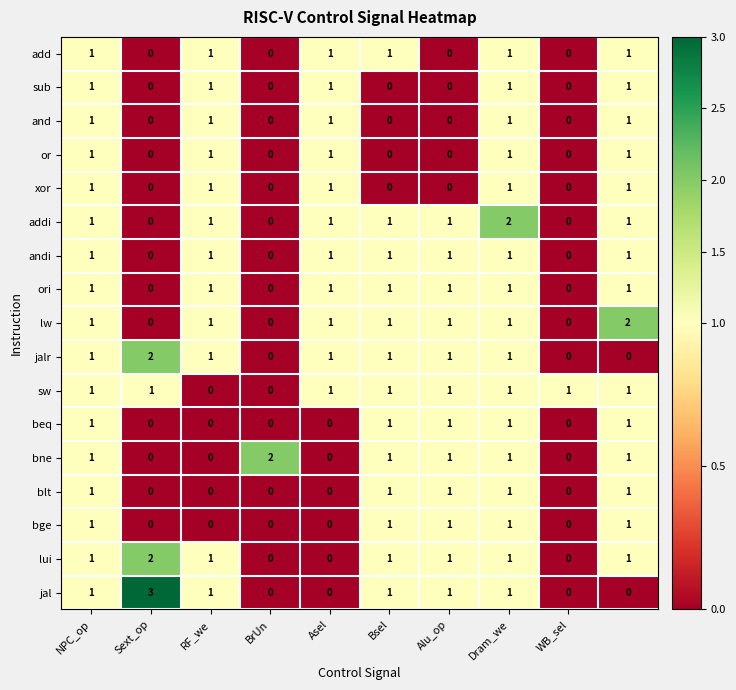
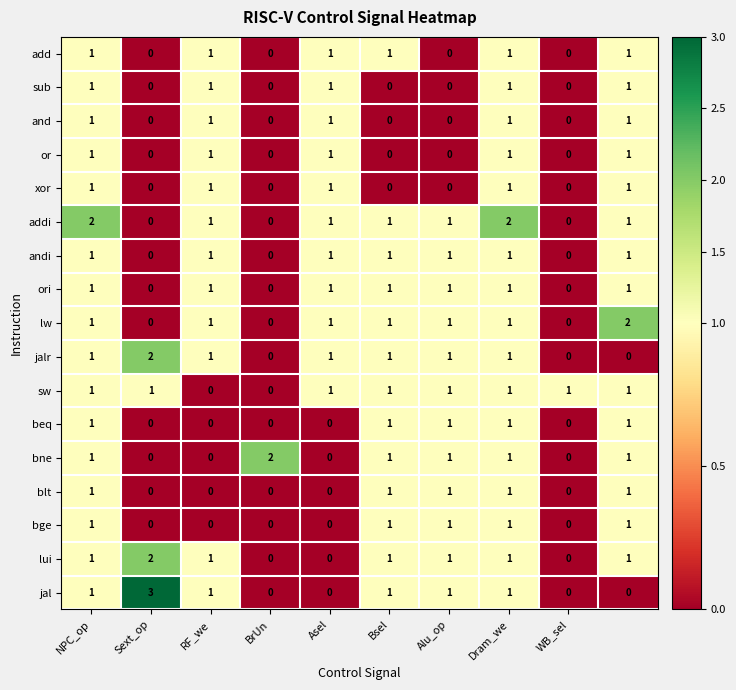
addi, NPC_op: 1 -> 2
